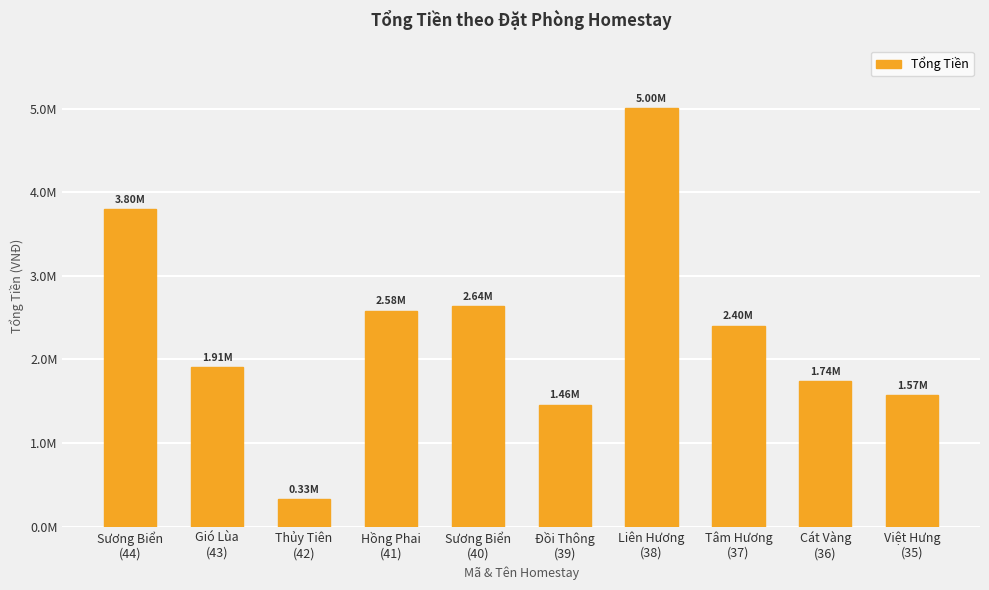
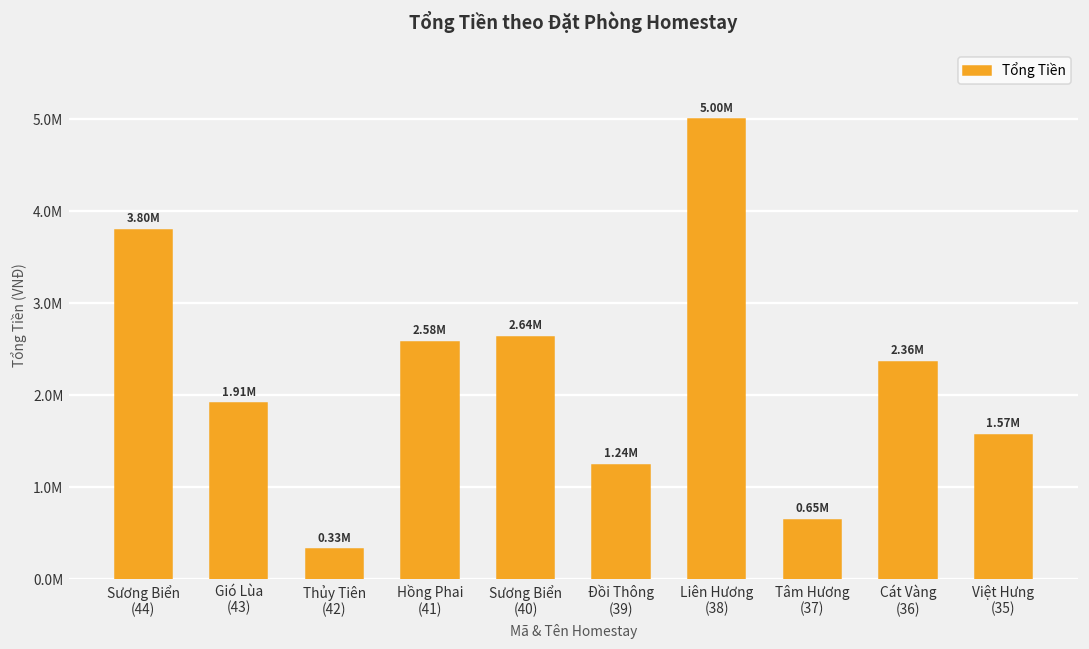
Đồi Thông (39): 1.46M -> 1.24M
Tâm Hương (37): 2.40M -> 0.65M
Cát Vàng (36): 1.74M -> 2.36M
